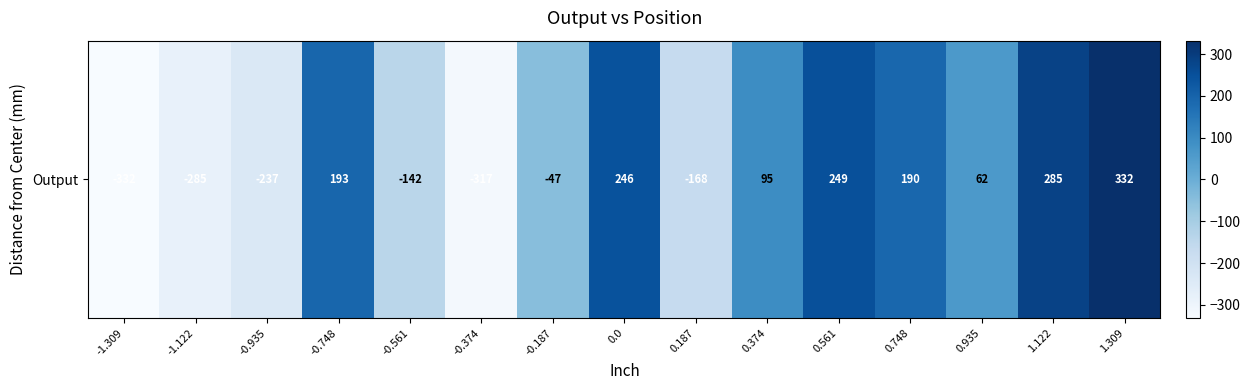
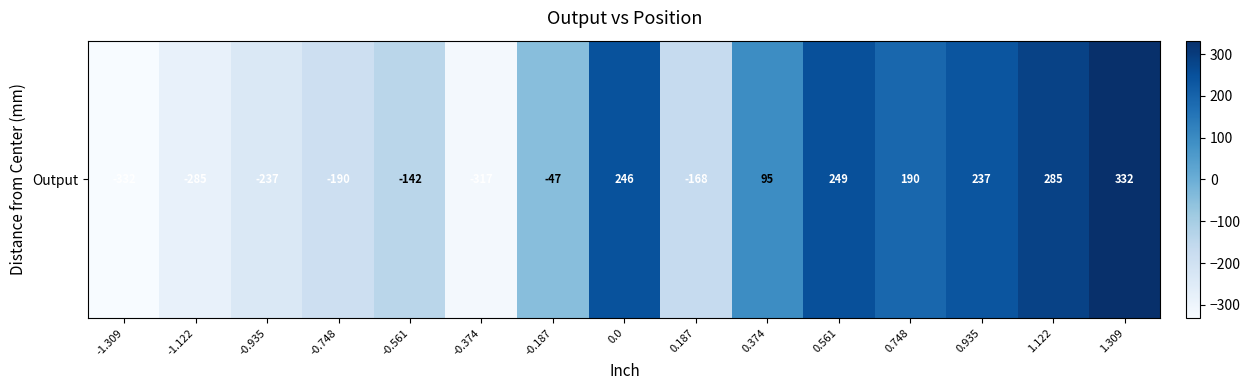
Output, -0.748: 193 -> -190
Output, 0.935: 62 -> 237
